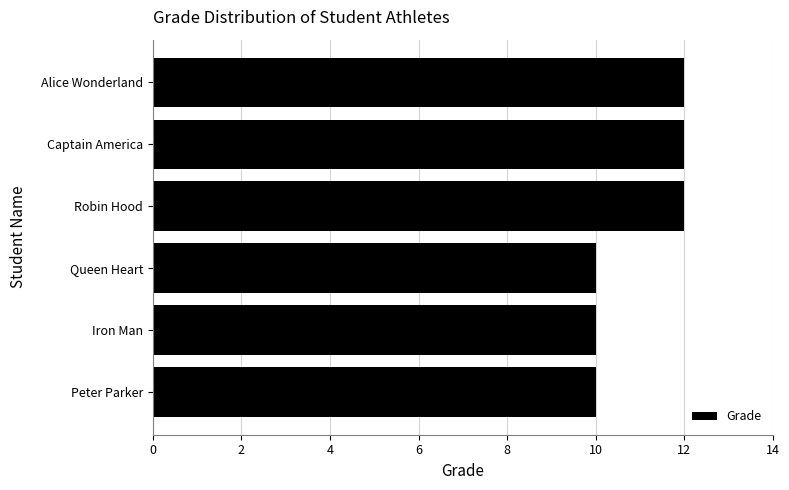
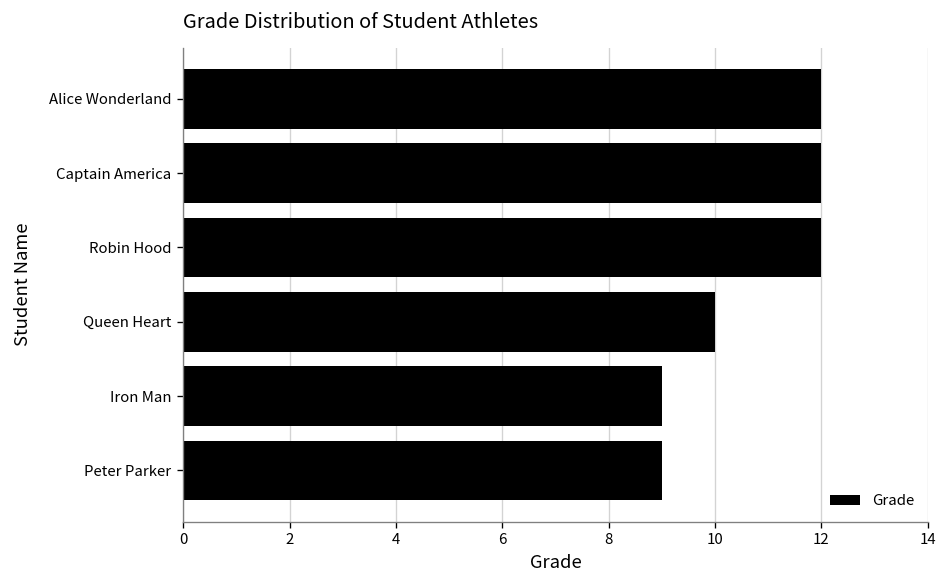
Iron Man: 10 -> 9
Peter Parker: 10 -> 9
